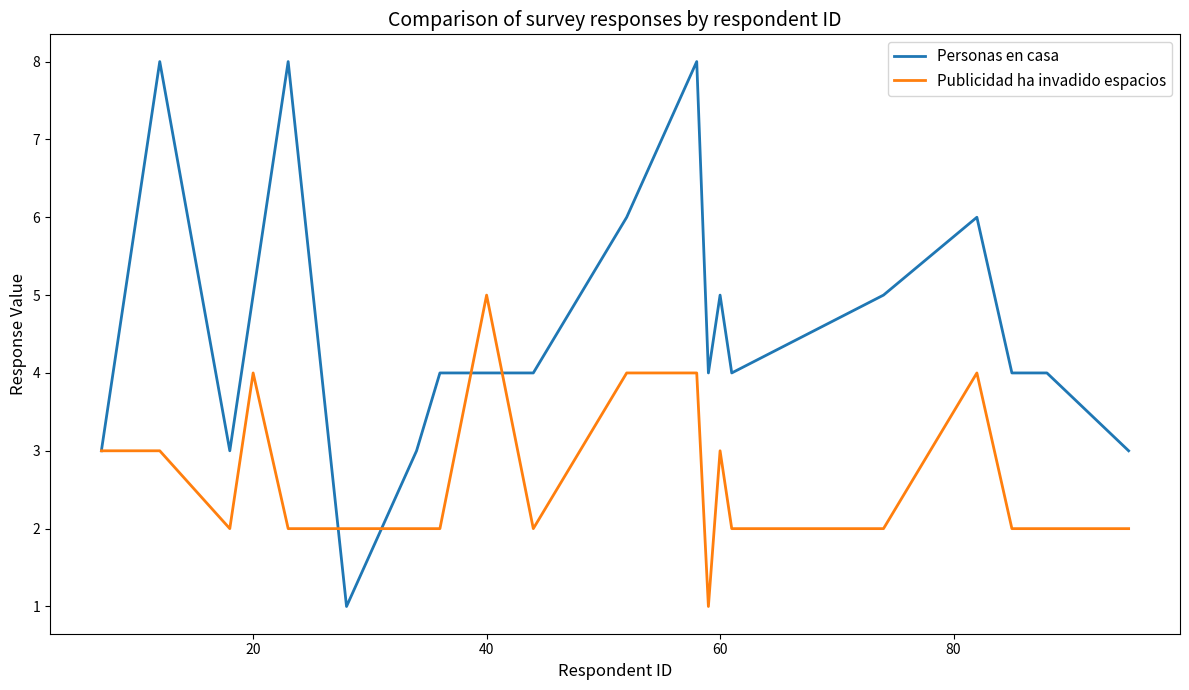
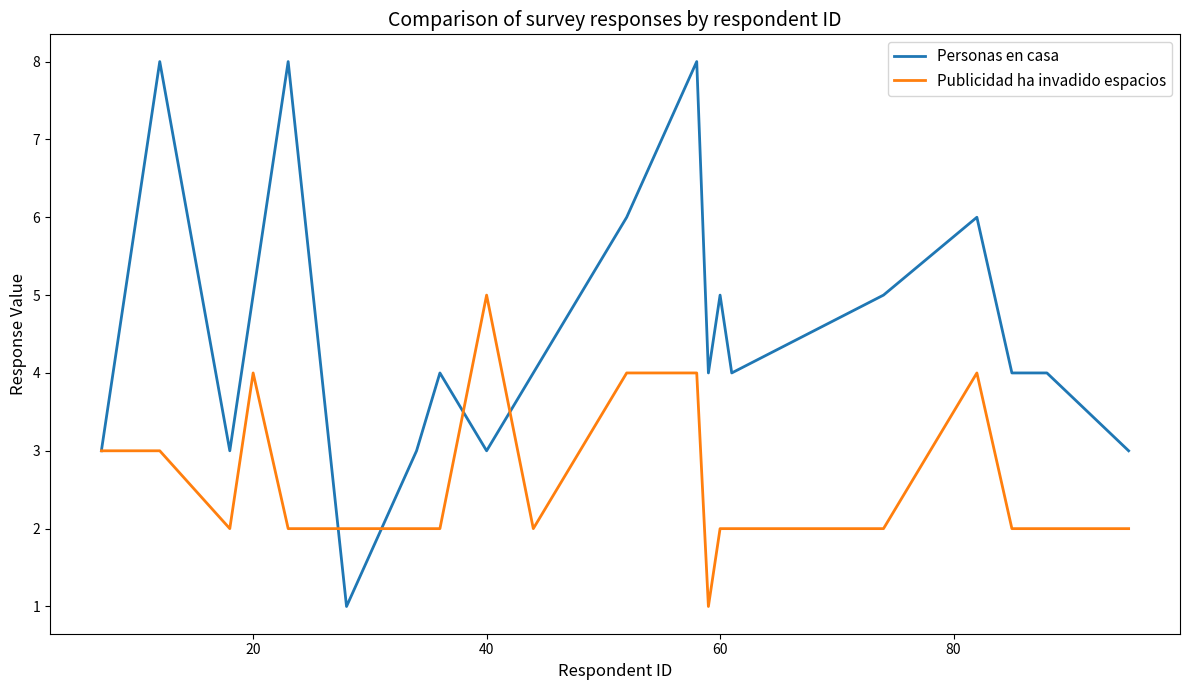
Personas en casa, 40: 4 -> 3
Publicidad ha invadido espacios, 60: 3 -> 2
